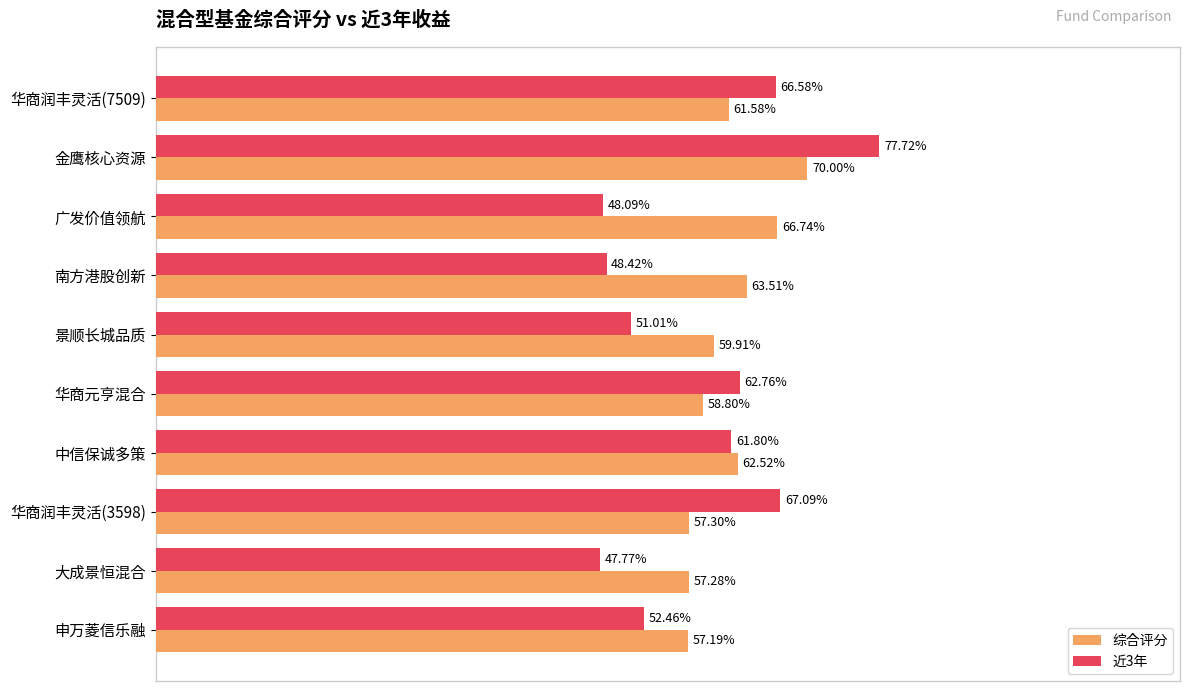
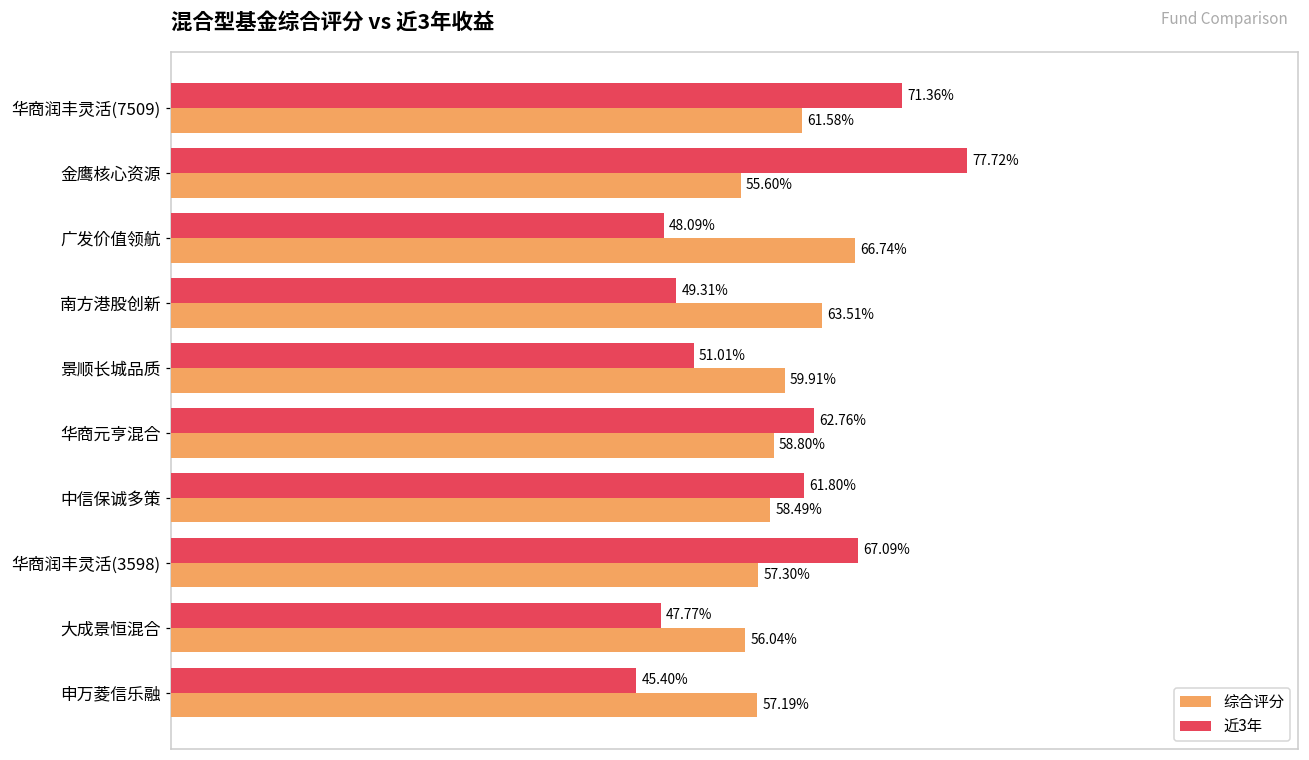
近3年, 华商润丰灵活(7509): 66.58% -> 71.36%
综合评分, 金鹰核心资源: 70.00% -> 55.60%
近3年, 南方港股创新: 48.42% -> 49.31%
综合评分, 中信保诚多策: 62.52% -> 58.49%
综合评分, 大成景恒混合: 57.28% -> 56.04%
近3年, 申万菱信乐融: 52.46% -> 45.40%
